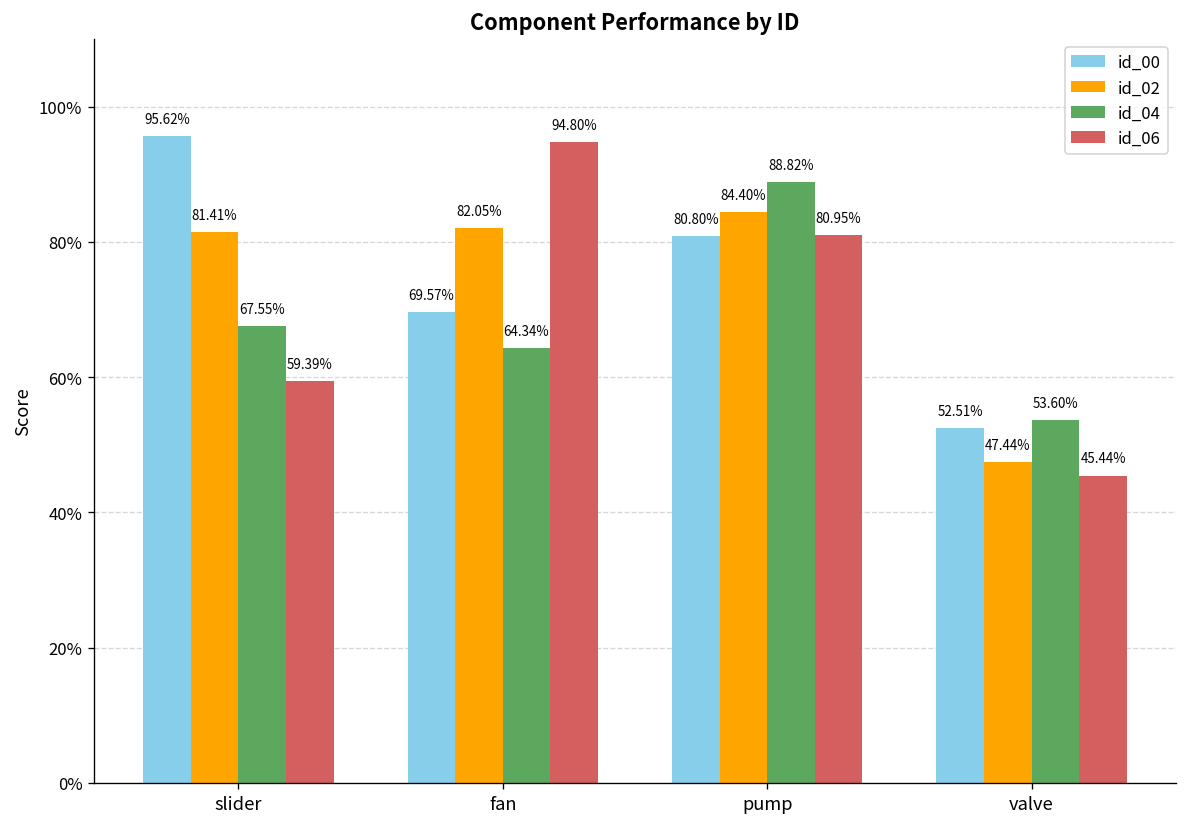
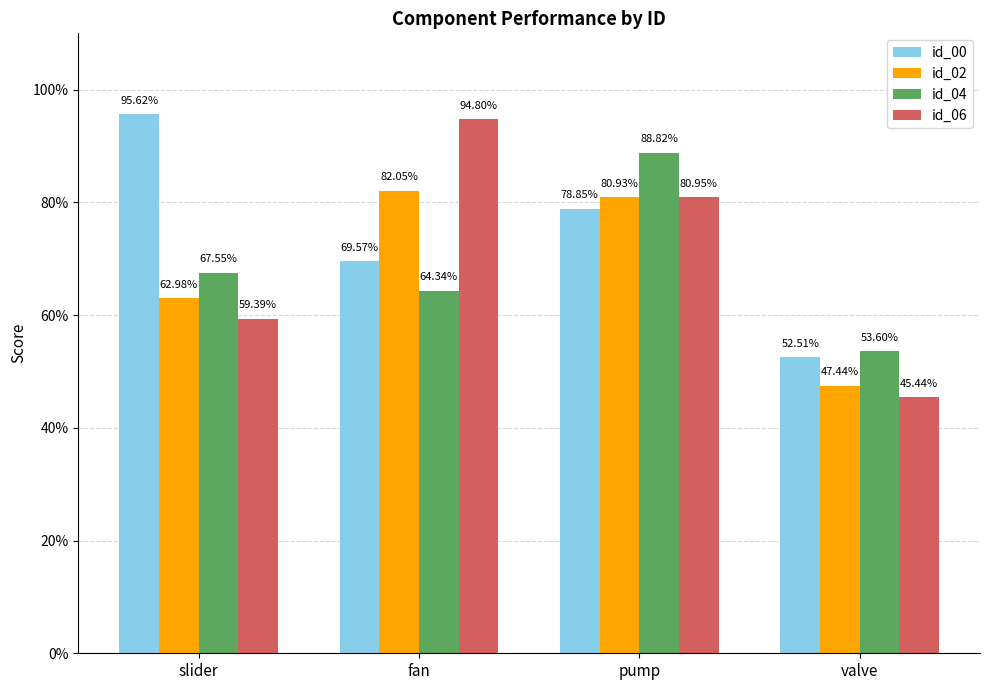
id_02, slider: 81.41% -> 62.98%
id_00, pump: 80.80% -> 78.85%
id_02, pump: 84.40% -> 80.93%
